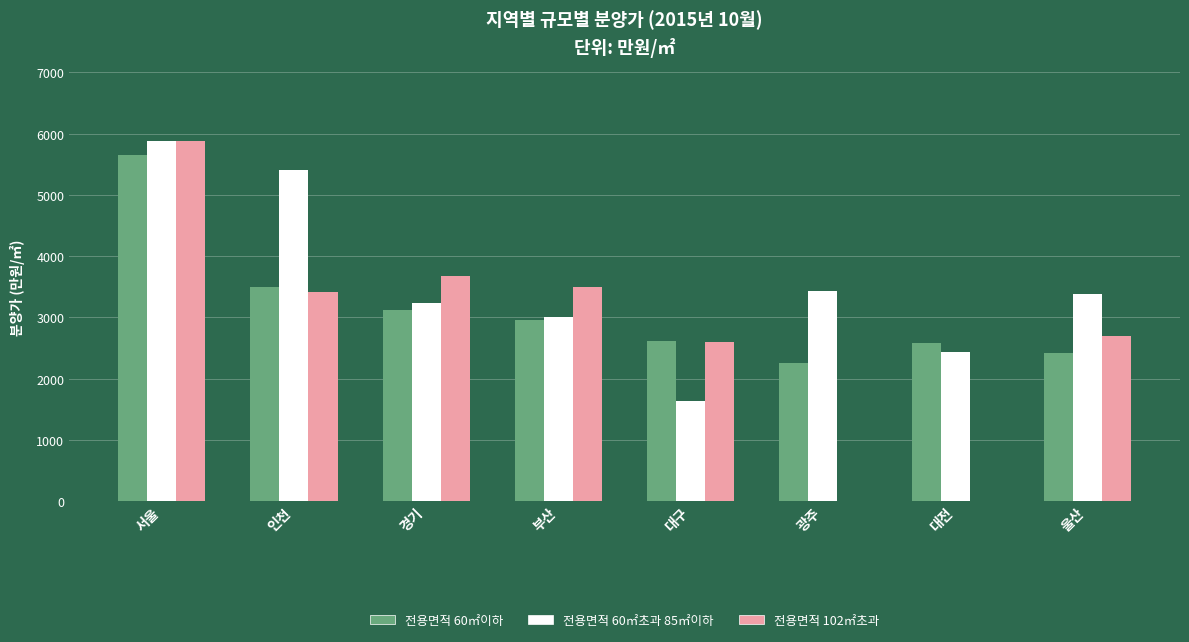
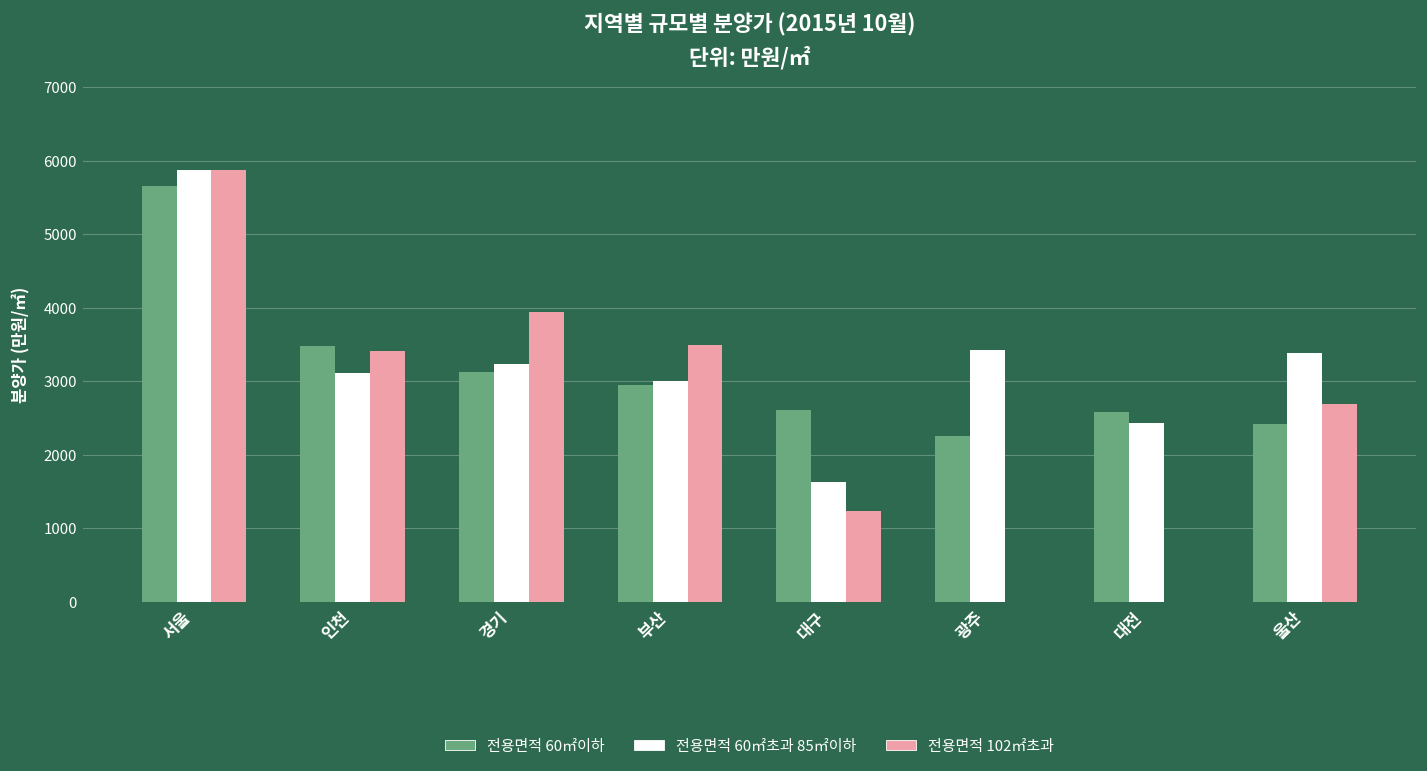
전용면적 60㎡초과 85㎡이하, 인천: 5400 -> 3100
전용면적 102㎡초과, 경기: 3700 -> 3900
전용면적 102㎡초과, 대구: 2600 -> 1200
